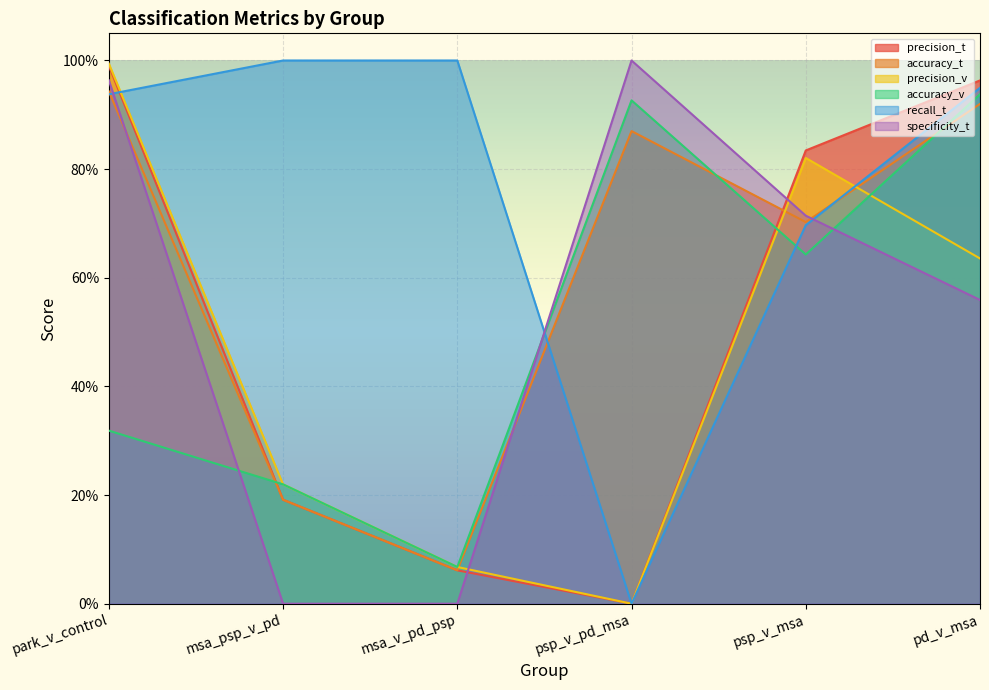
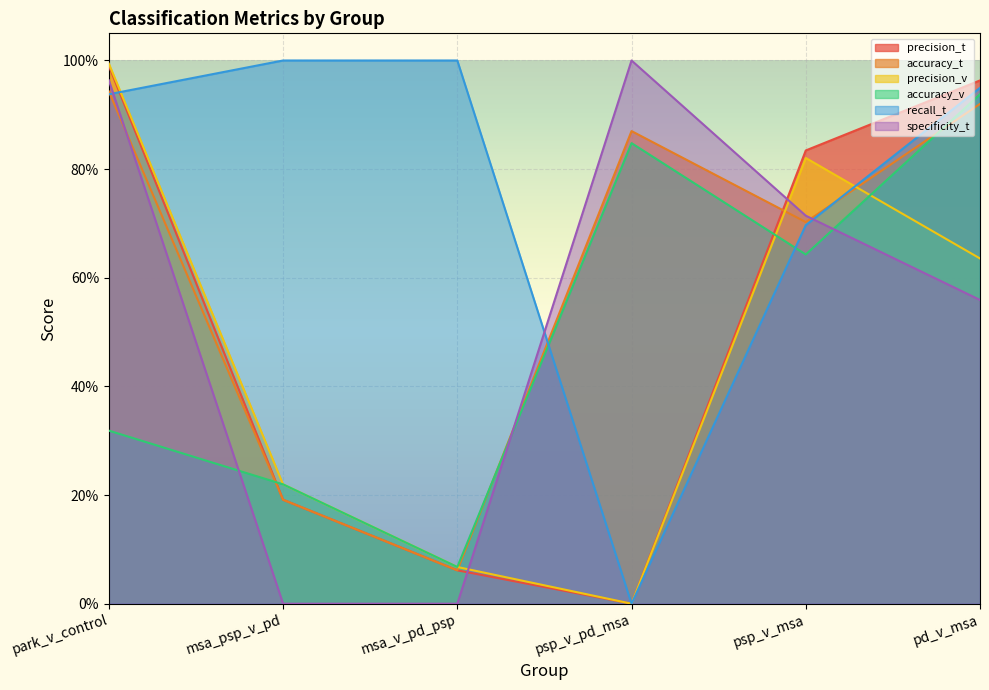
accuracy_v, psp_v_pd_msa: 93% -> 85%
